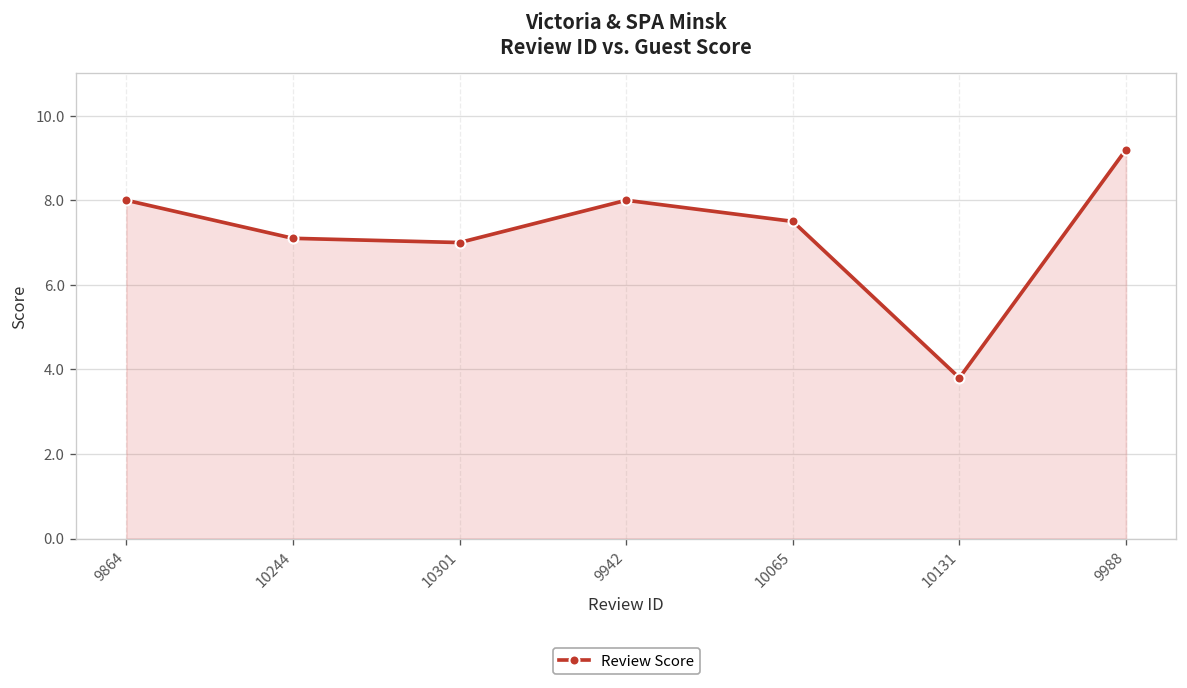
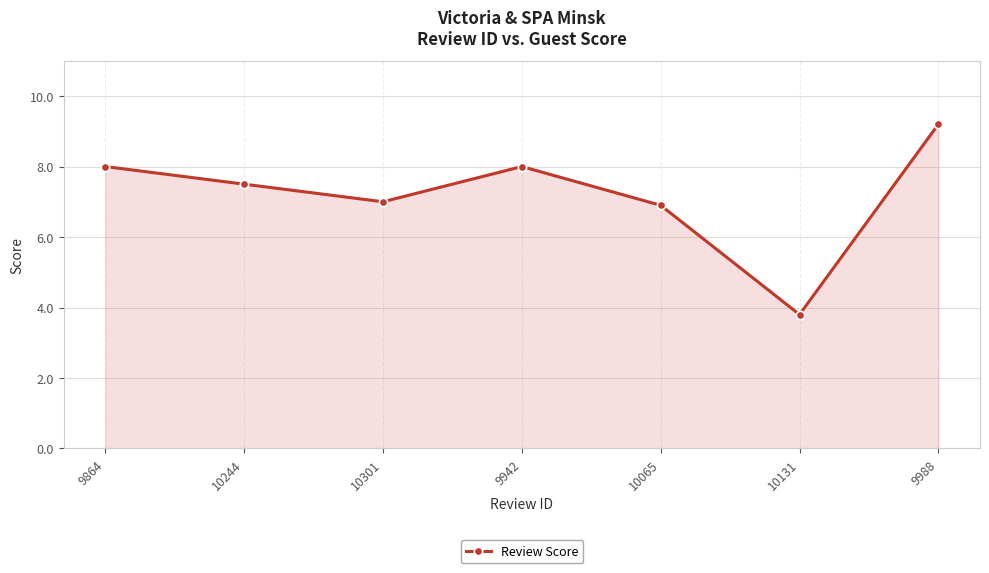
10244: 7.1 -> 7.5
10065: 7.5 -> 6.9
